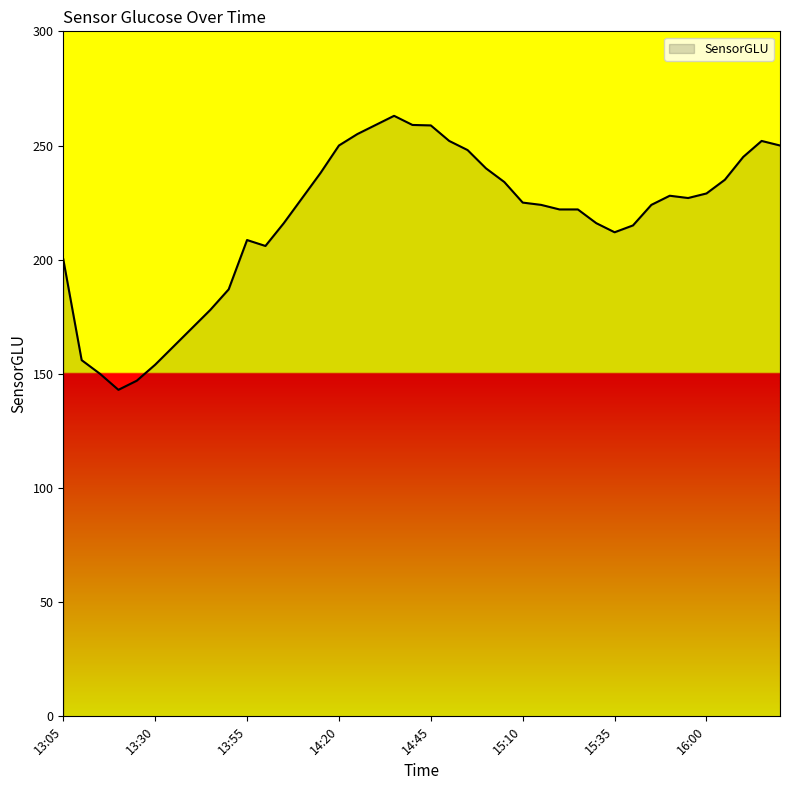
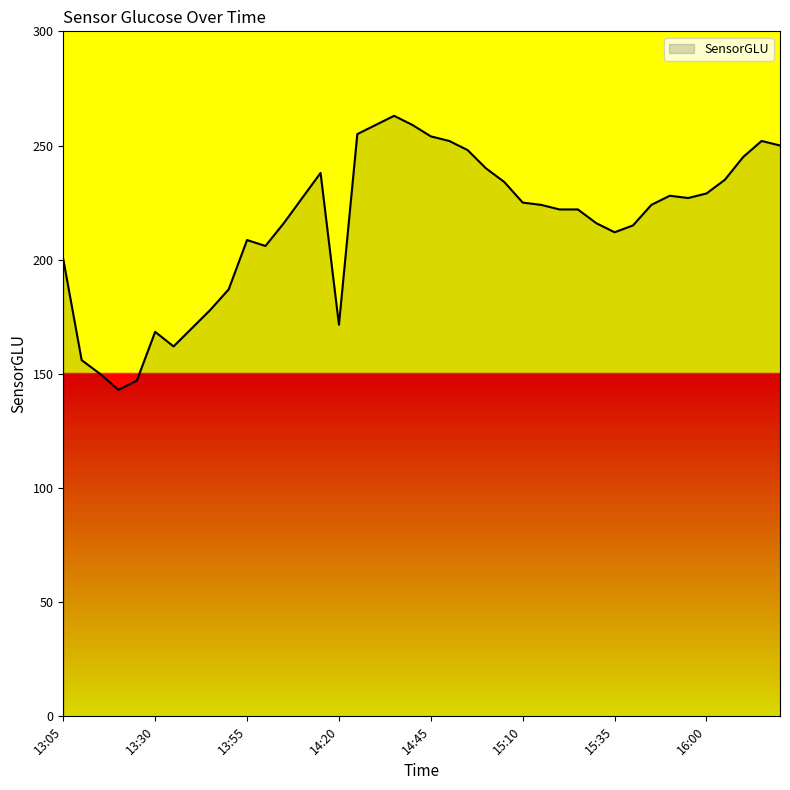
13:30: 154 -> 168
14:20: 250 -> 172
14:45: 259 -> 254
